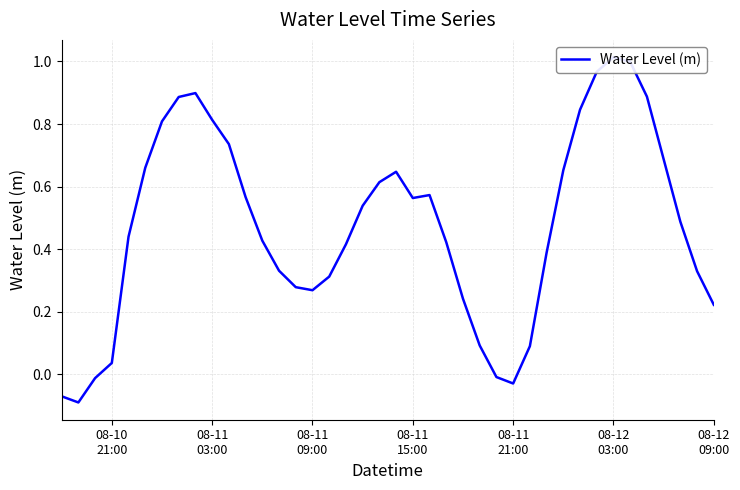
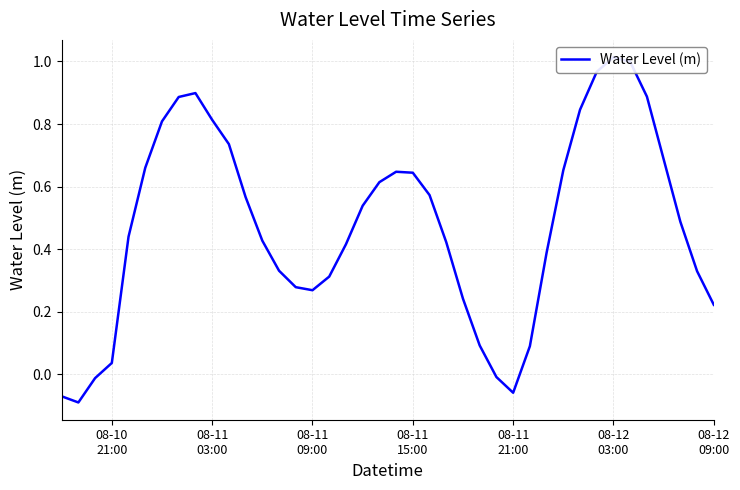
08-11 15:00: 0.56 -> 0.64
08-11 21:00: -0.03 -> -0.06
